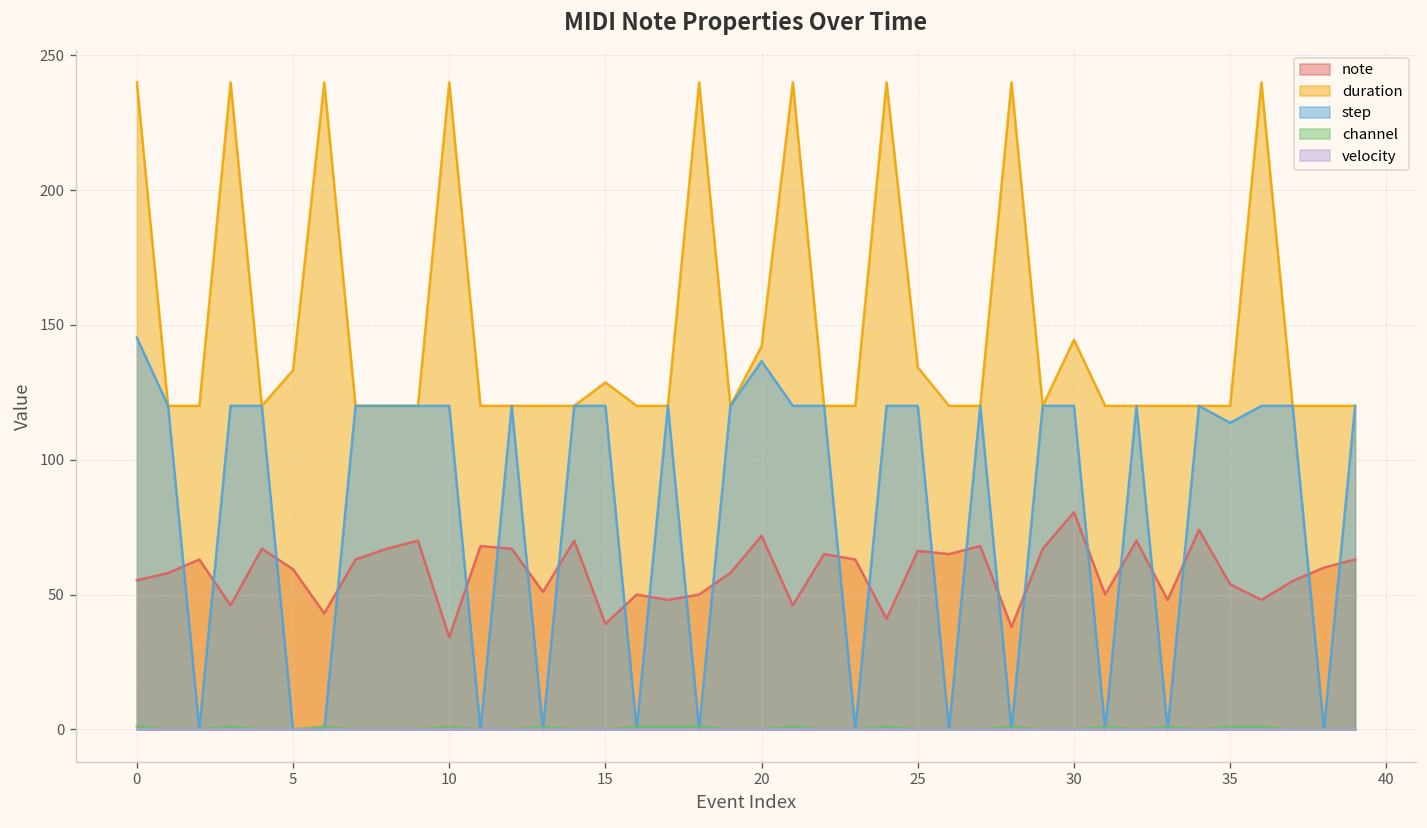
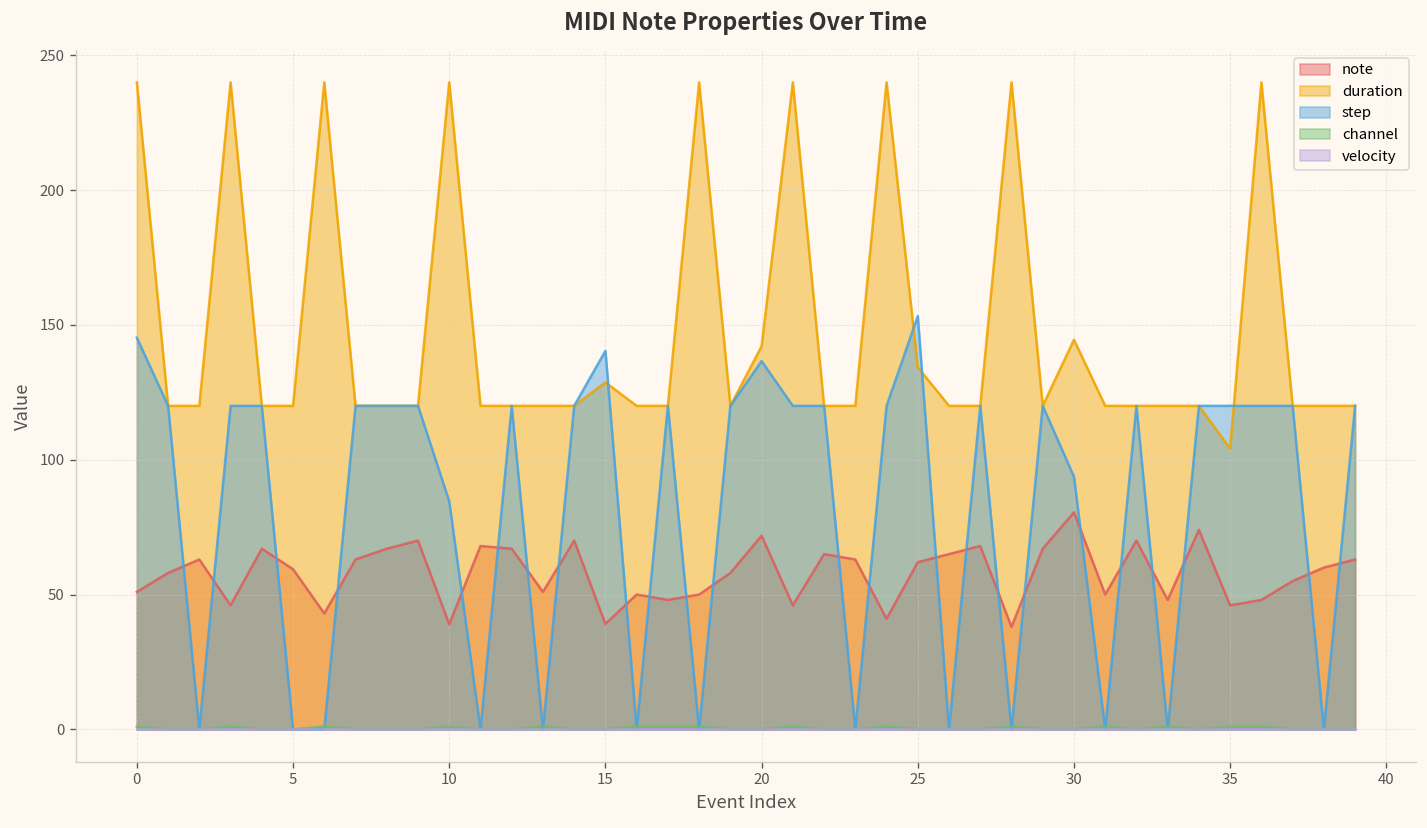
note, 0: 55 -> 51
duration, 5: 133 -> 120
note, 10: 34 -> 39
step, 10: 120 -> 85
step, 15: 120 -> 140
note, 25: 66 -> 62
step, 25: 120 -> 153
step, 30: 120 -> 94
note, 35: 54 -> 46
duration, 35: 120 -> 104
step, 35: 114 -> 120
